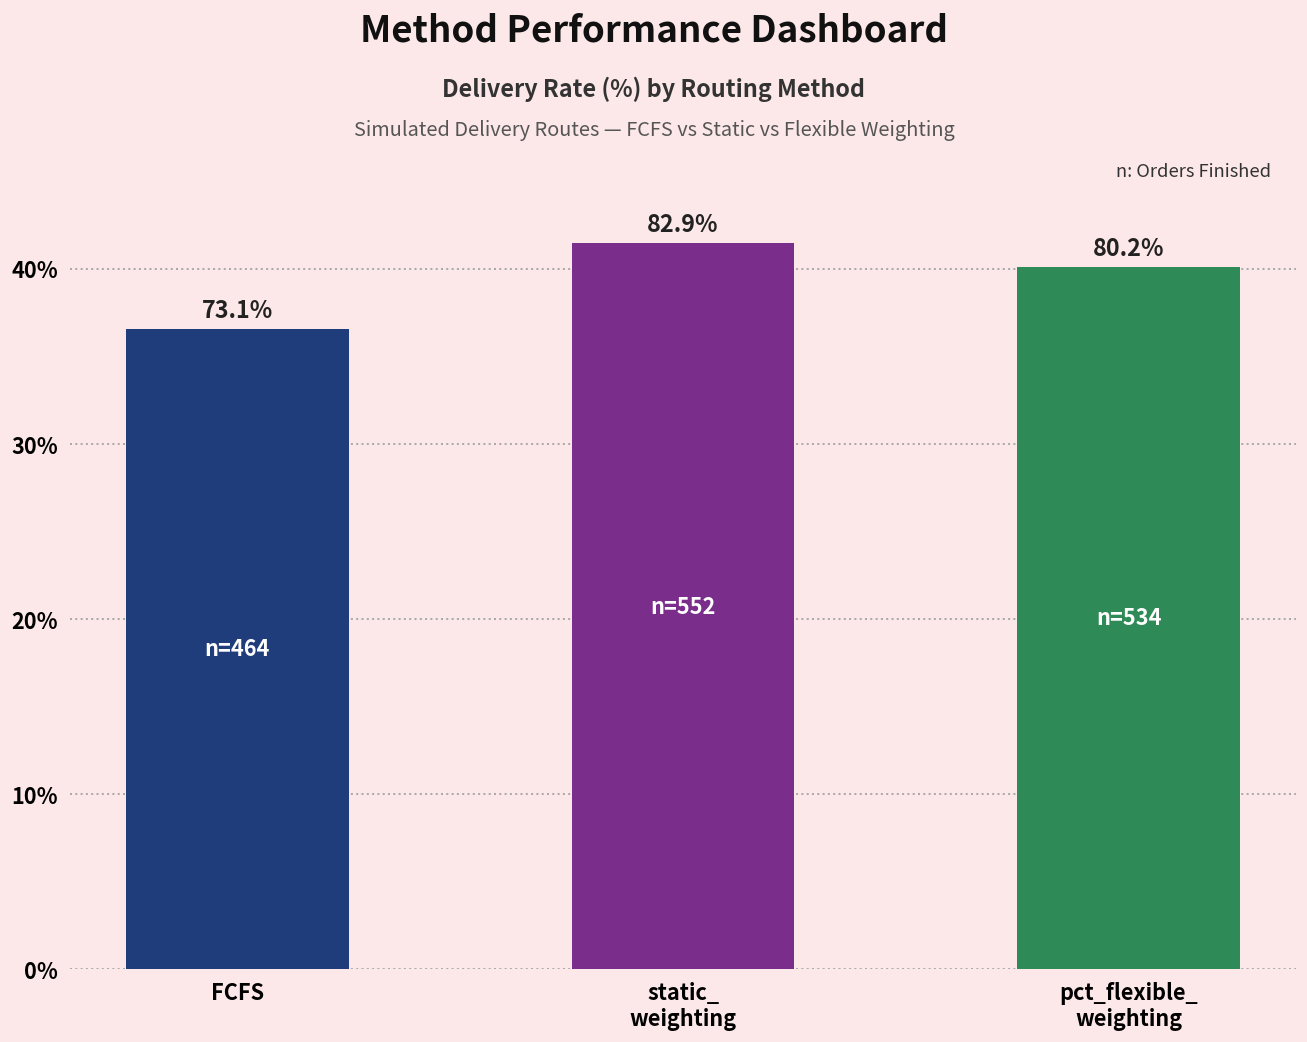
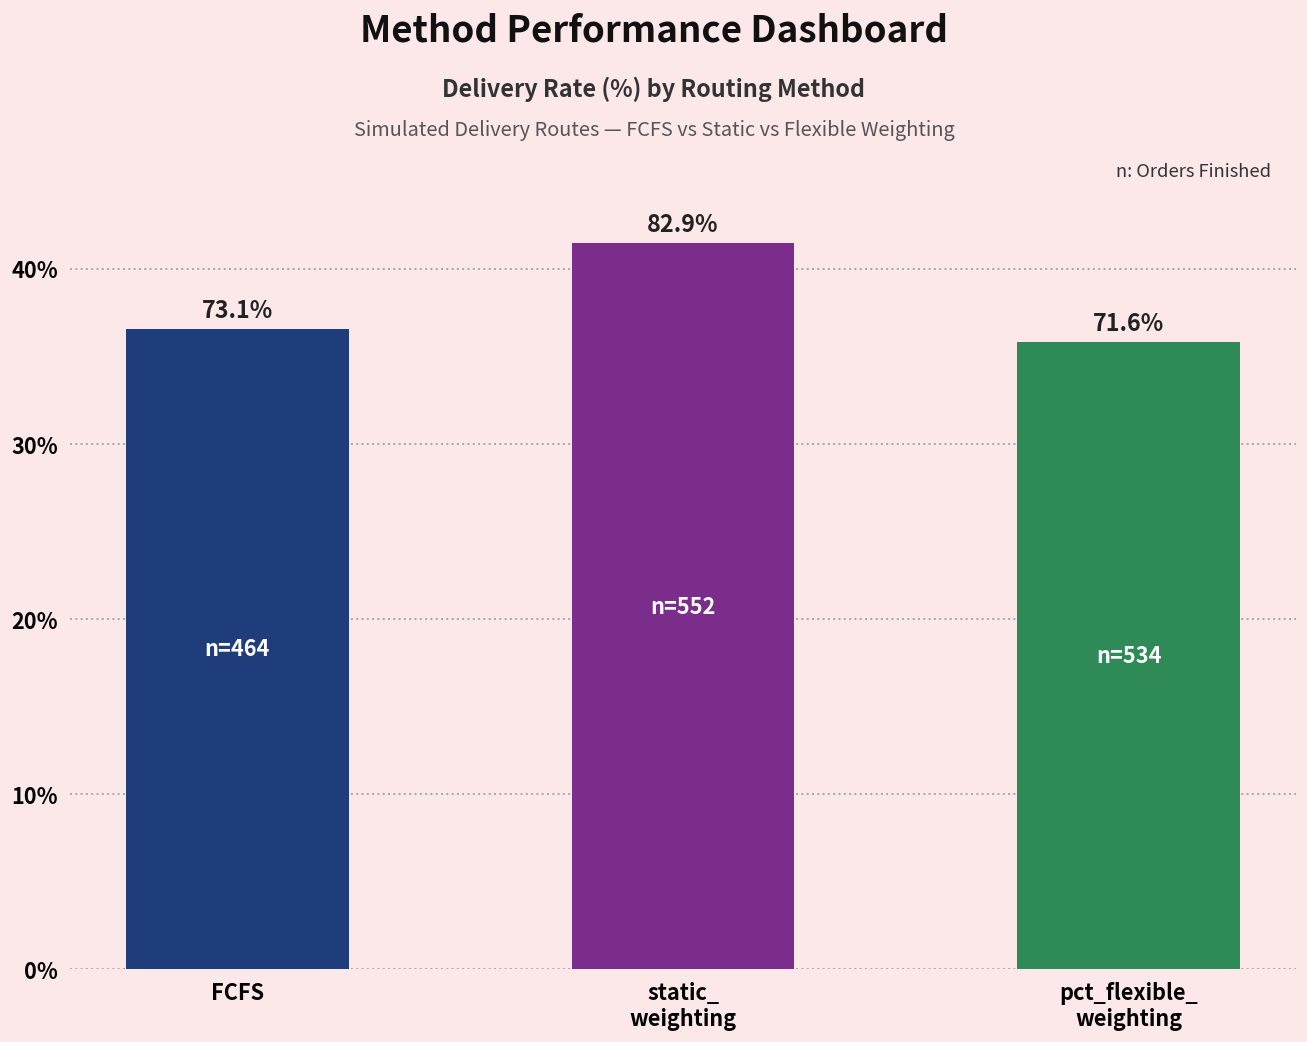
pct_flexible_ weighting: 80.2% -> 71.6%
